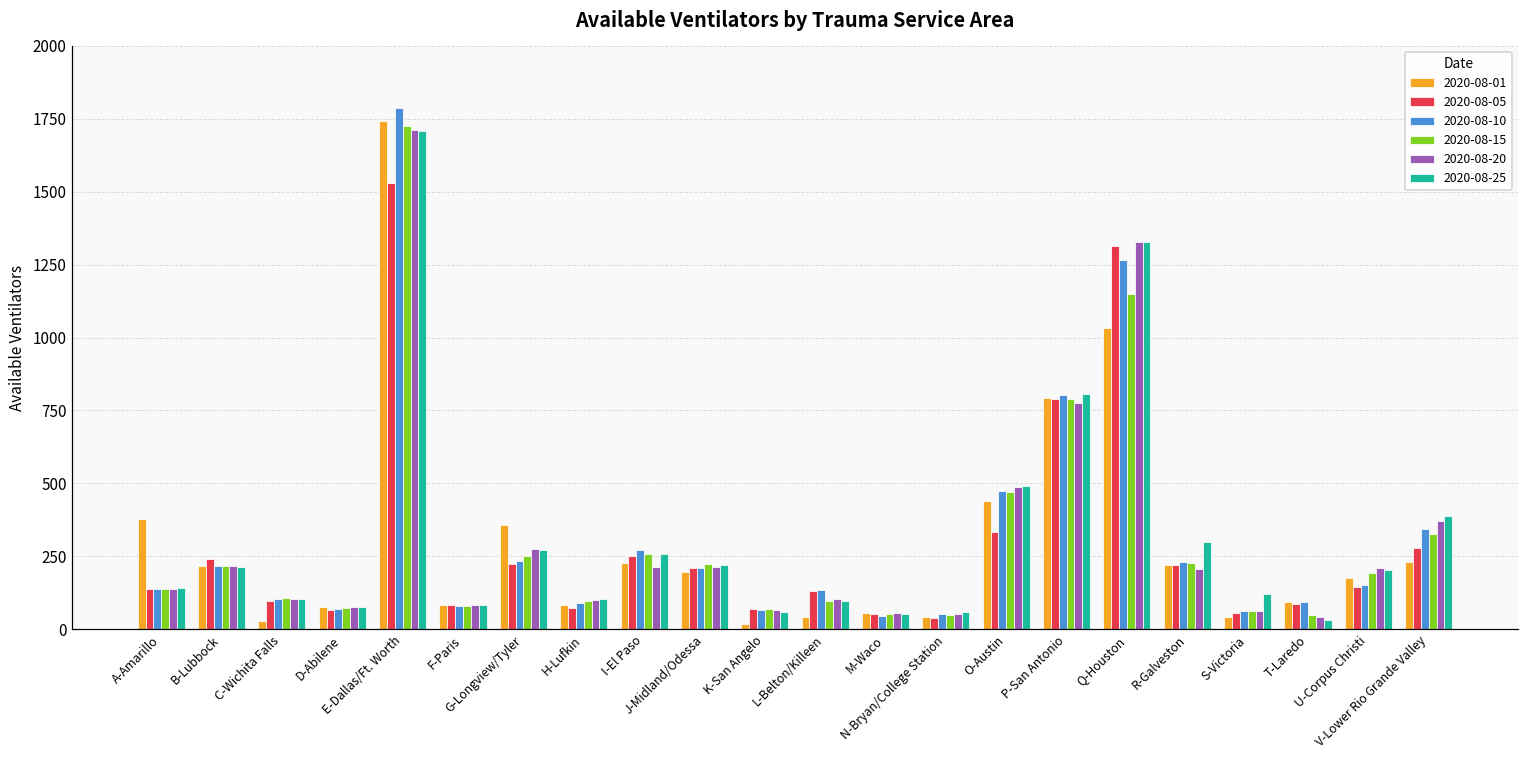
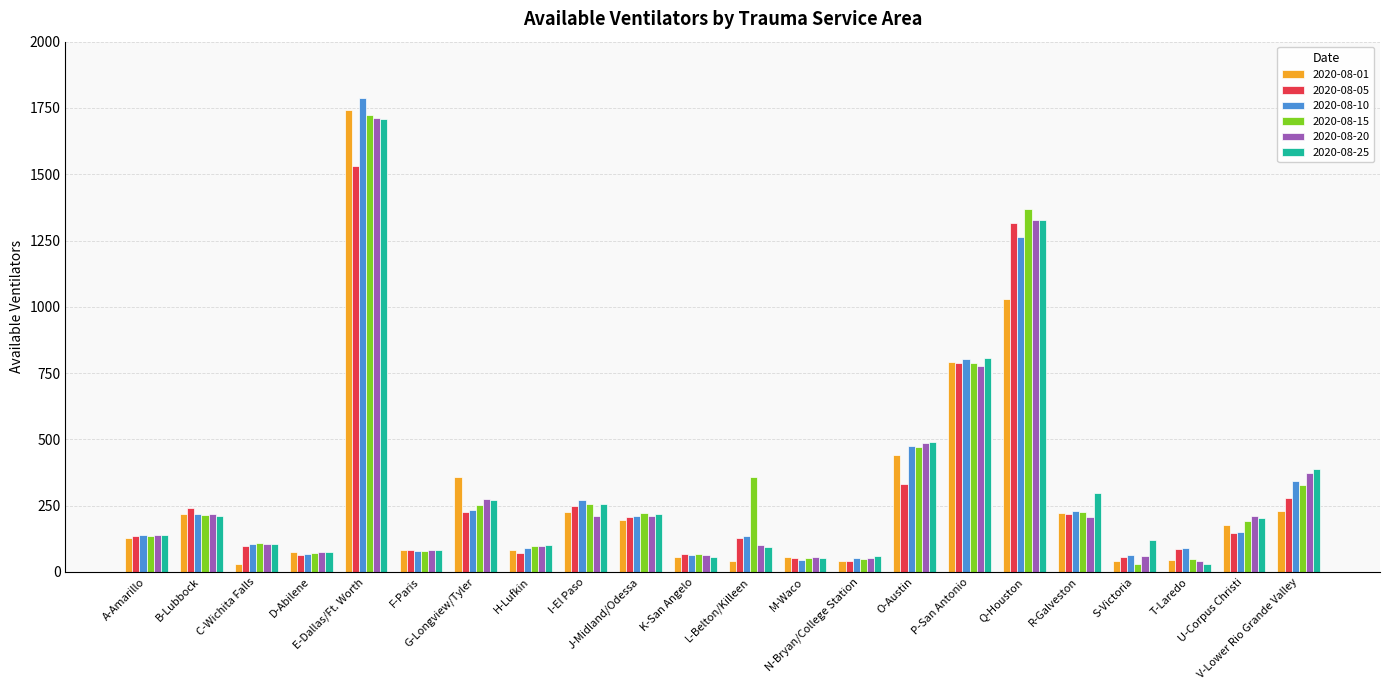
2020-08-01, A-Amarillo: 380 -> 130
2020-08-01, K-San Angelo: 20 -> 60
2020-08-15, L-Belton/Killeen: 100 -> 360
2020-08-15, Q-Houston: 1150 -> 1370
2020-08-15, S-Victoria: 60 -> 30
2020-08-01, T-Laredo: 90 -> 40
